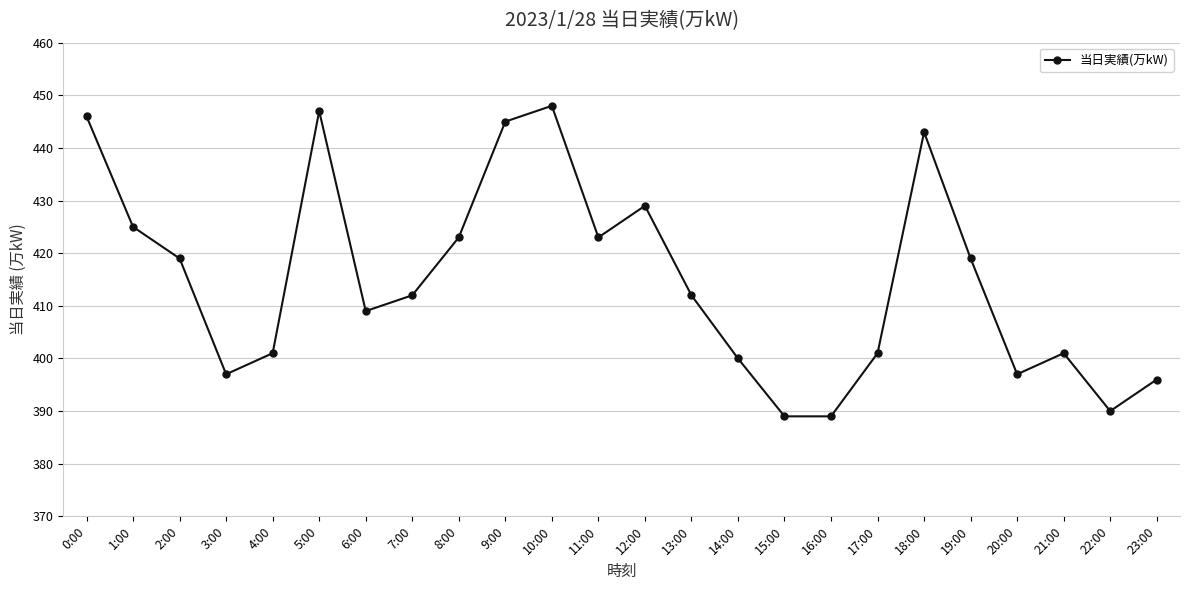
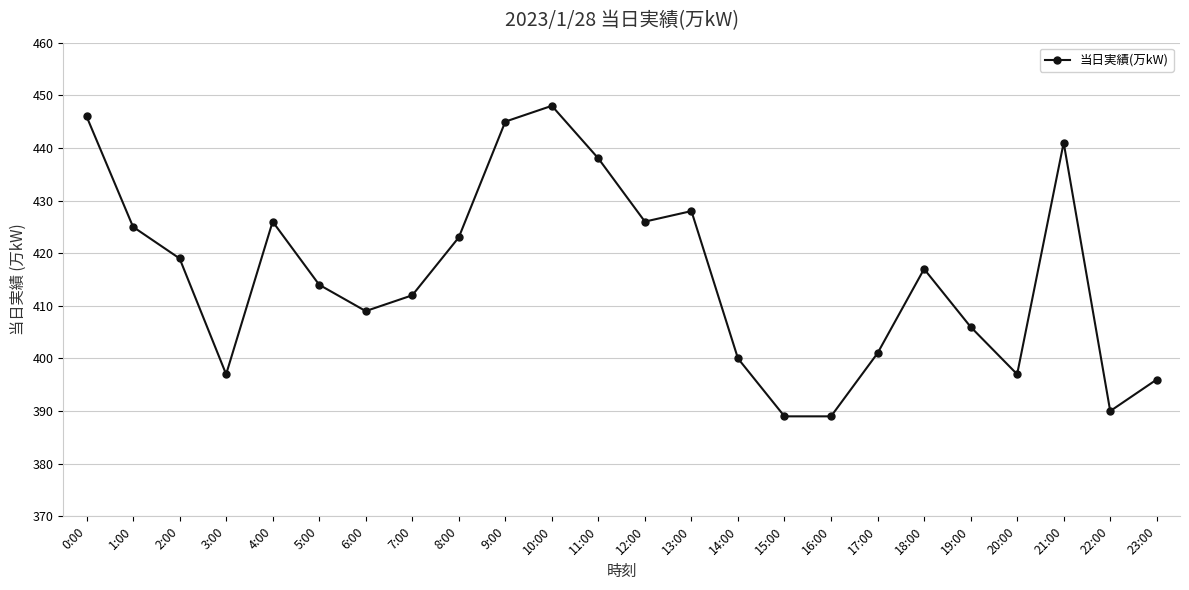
4:00: 401 -> 426
5:00: 447 -> 414
11:00: 423 -> 438
12:00: 429 -> 426
13:00: 412 -> 428
18:00: 443 -> 417
19:00: 419 -> 406
21:00: 401 -> 441
